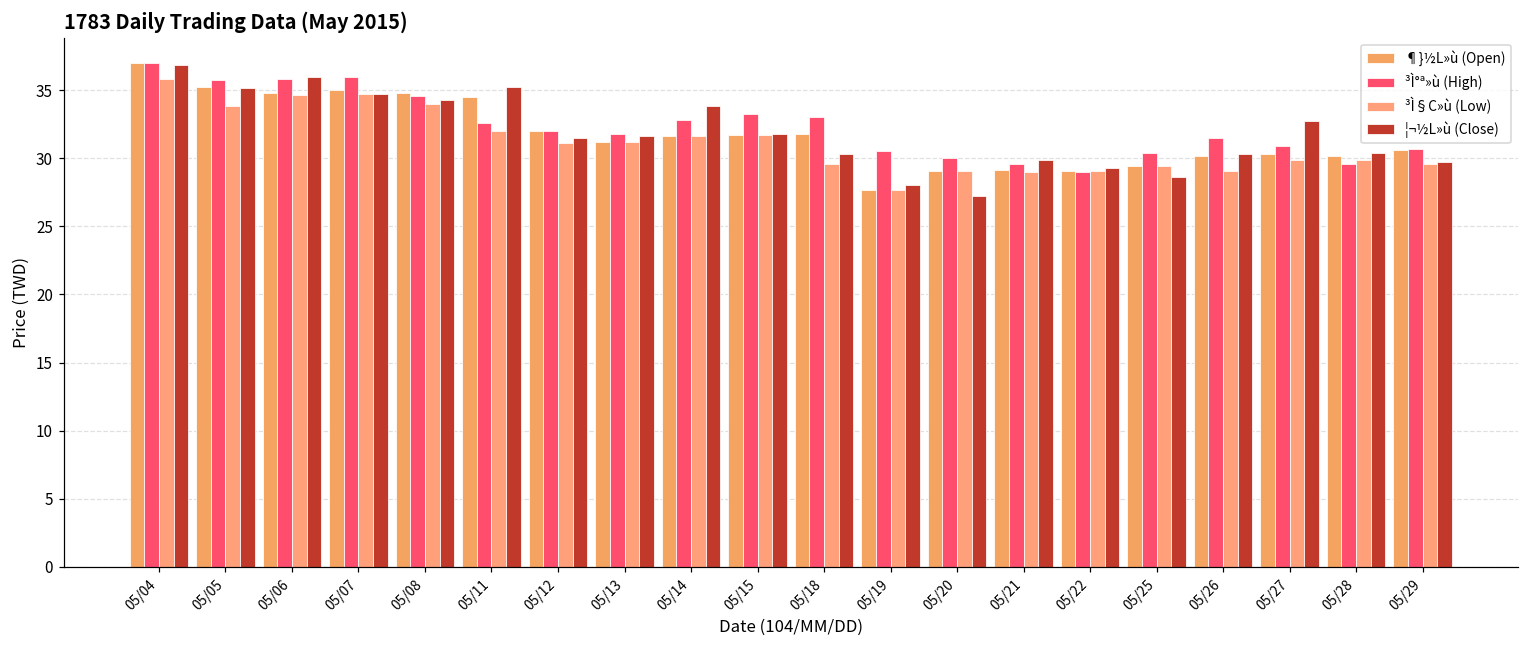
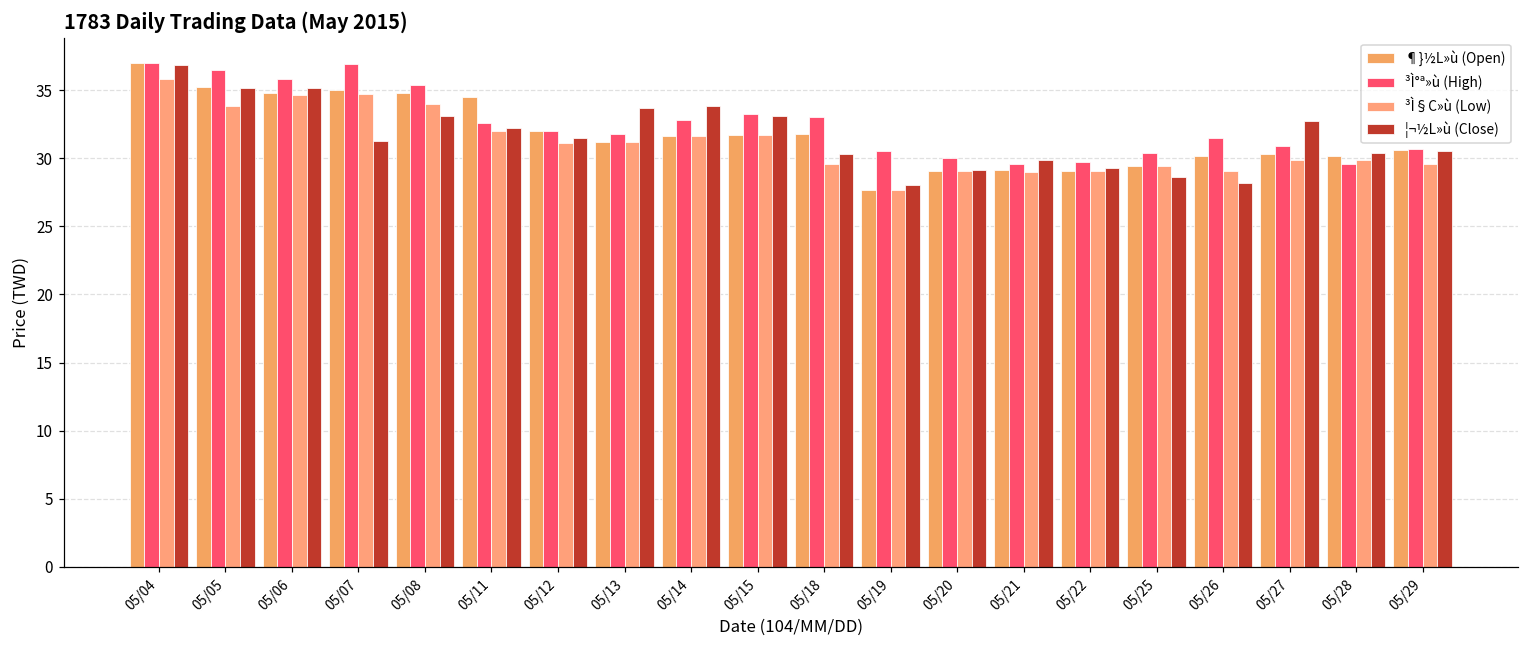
³Ì°ª»ù (High), 05/05: 35.8 -> 36.5
¦¬½L»ù (Close), 05/06: 36.0 -> 35.2
³Ì°ª»ù (High), 05/07: 36.0 -> 36.9
¦¬½L»ù (Close), 05/07: 34.7 -> 31.3
³Ì°ª»ù (High), 05/08: 34.6 -> 35.4
¦¬½L»ù (Close), 05/08: 34.3 -> 33.1
¦¬½L»ù (Close), 05/11: 35.2 -> 32.2
¦¬½L»ù (Close), 05/13: 31.7 -> 33.7
¦¬½L»ù (Close), 05/15: 31.8 -> 33.1
¦¬½L»ù (Close), 05/20: 27.2 -> 29.2
³Ì°ª»ù (High), 05/22: 29.0 -> 29.8
¦¬½L»ù (Close), 05/26: 30.3 -> 28.2
¦¬½L»ù (Close), 05/29: 29.7 -> 30.5
